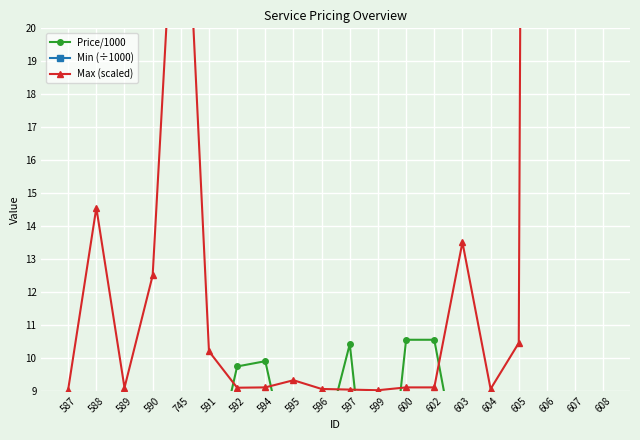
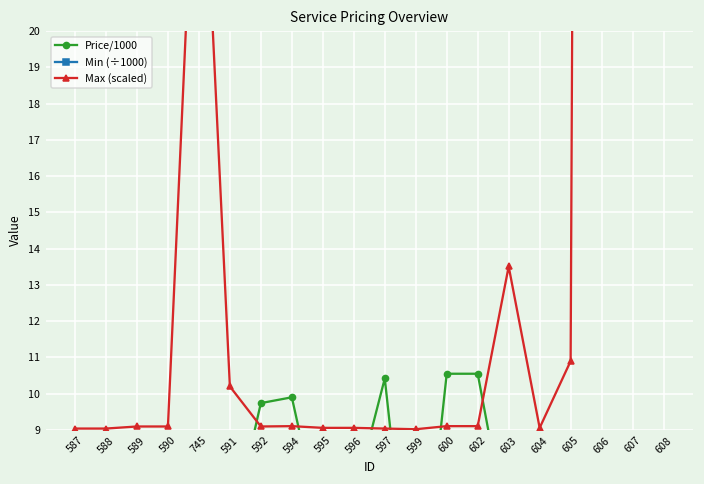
Max (scaled), 588: 14.6 -> 9.0
Max (scaled), 590: 12.5 -> 9.1
Max (scaled), 595: 9.3 -> 9.1
Max (scaled), 605: 10.5 -> 10.9
